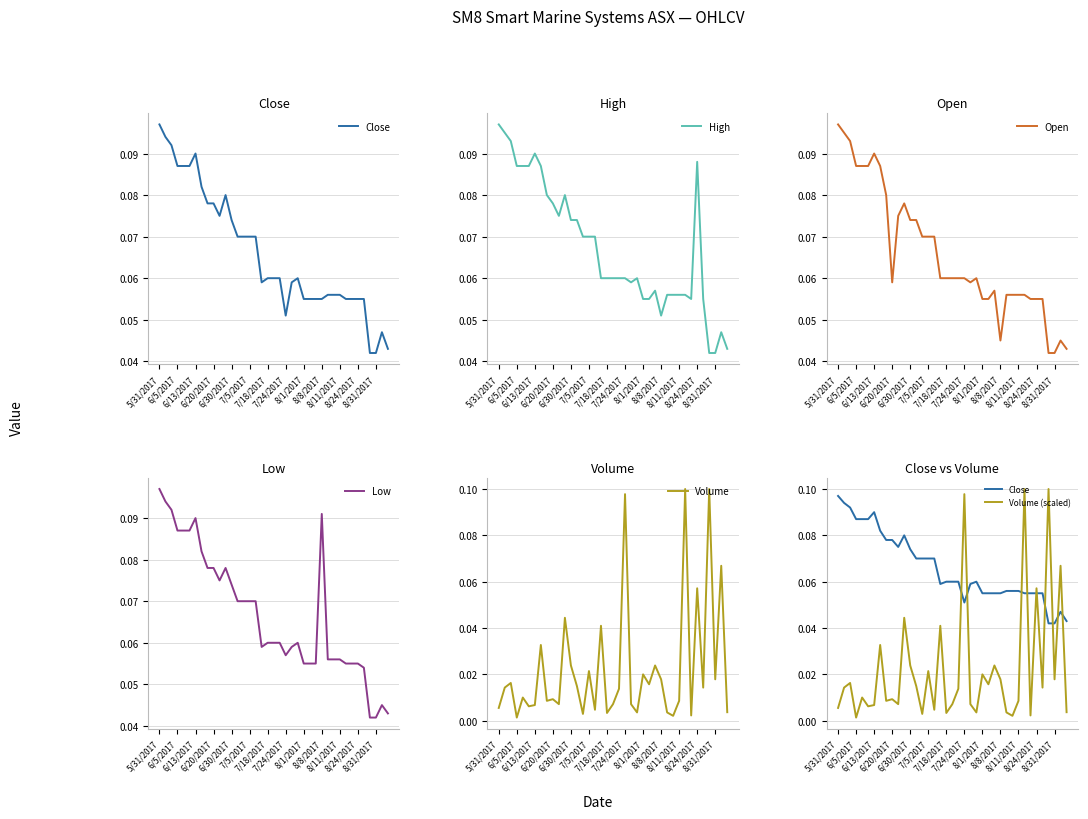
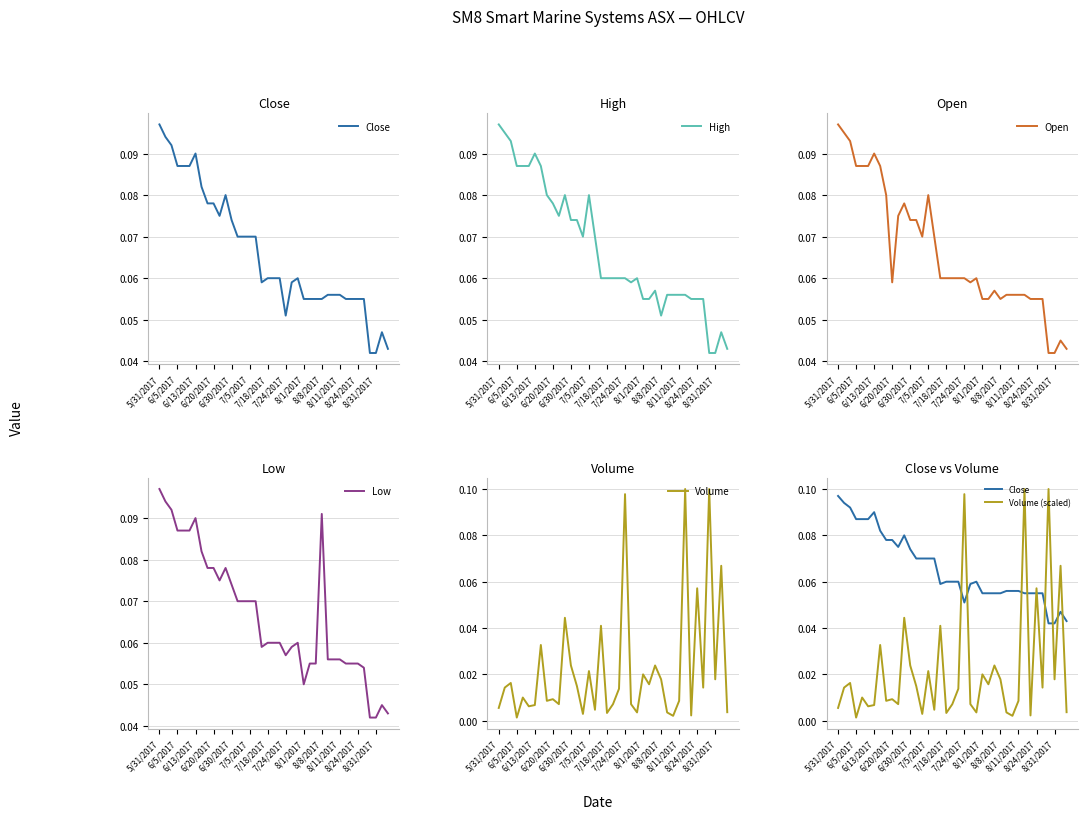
High, 7/5/2017: 0.07 -> 0.08
High, 8/24/2017: 0.088 -> 0.055
Open, 7/5/2017: 0.07 -> 0.08
Open, 8/8/2017: 0.045 -> 0.055
Low, 8/1/2017: 0.055 -> 0.050
